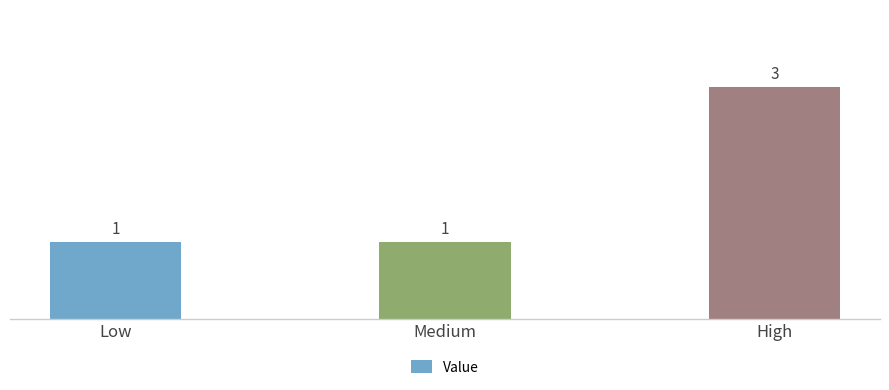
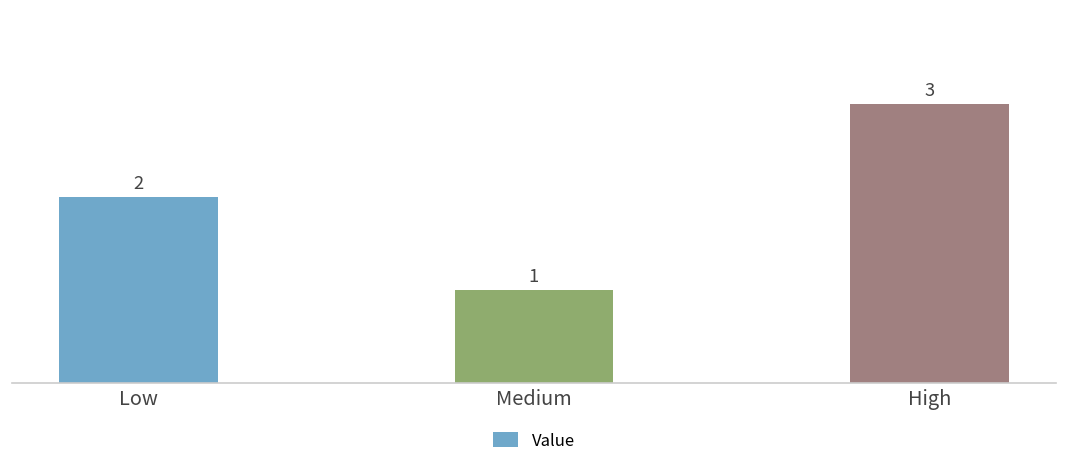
Low: 1 -> 2
